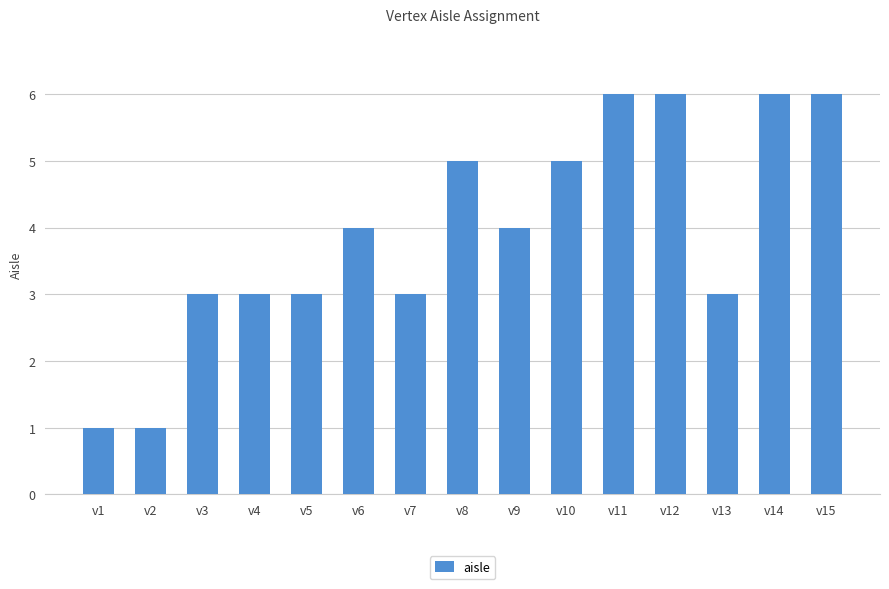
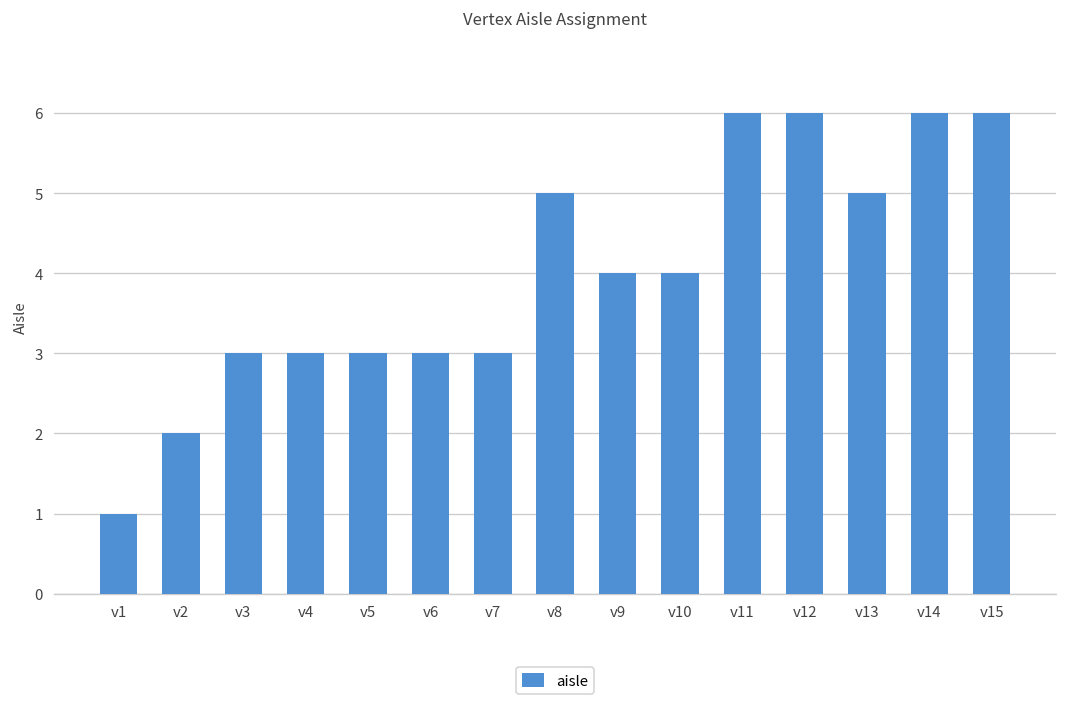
v2: 1 -> 2
v6: 4 -> 3
v10: 5 -> 4
v13: 3 -> 5
